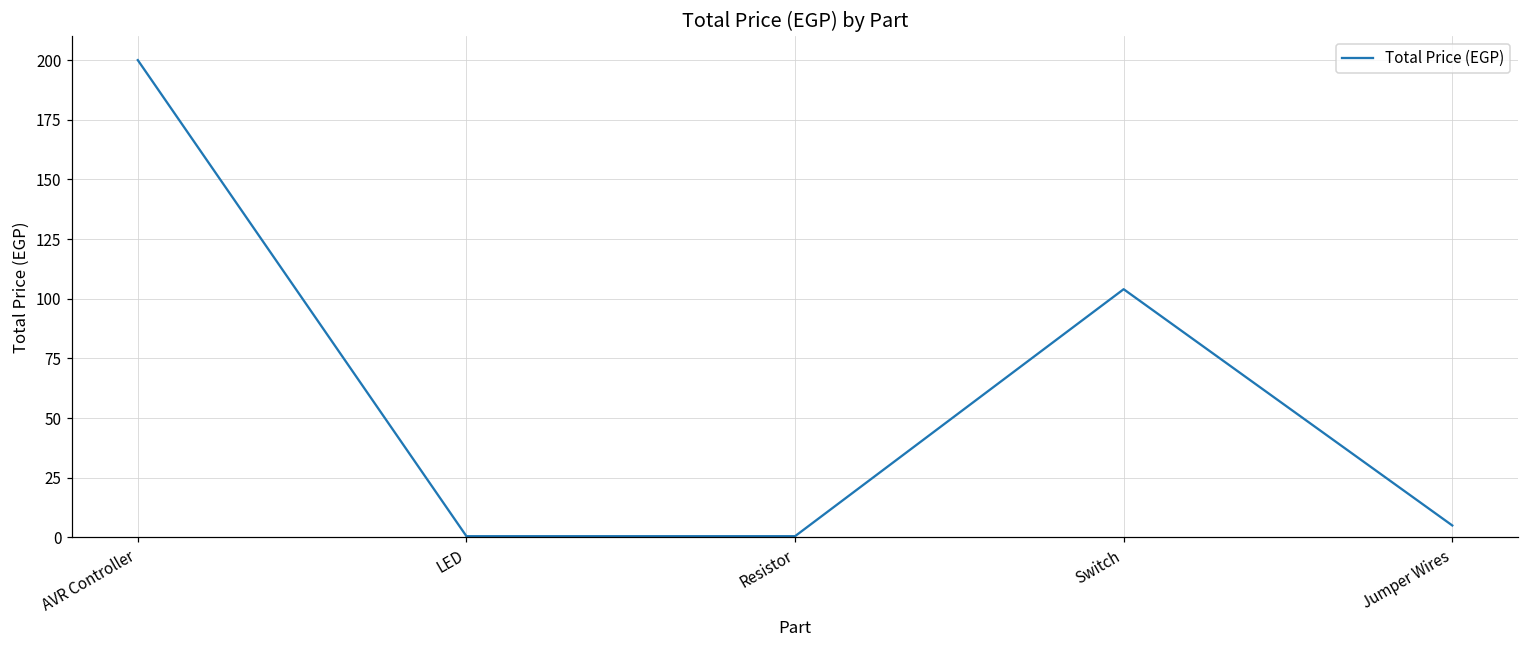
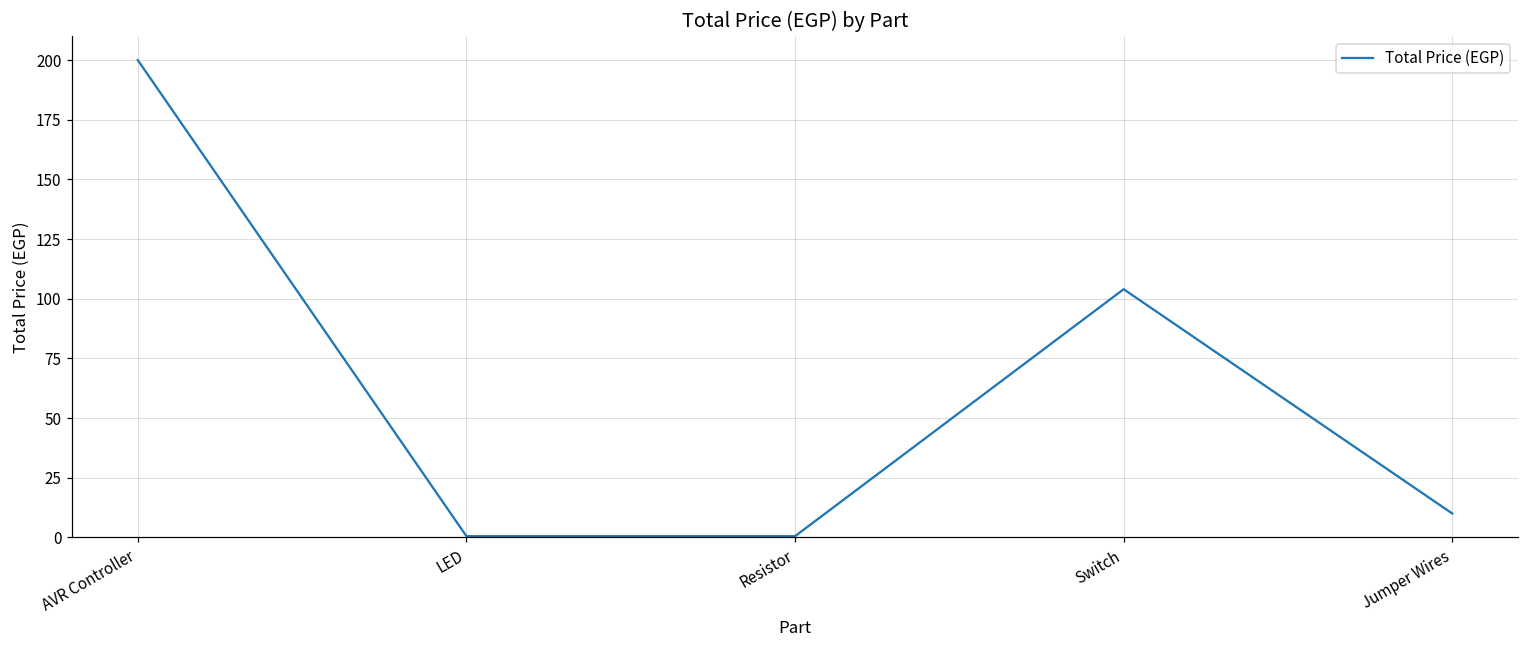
Jumper Wires: 5 -> 10
